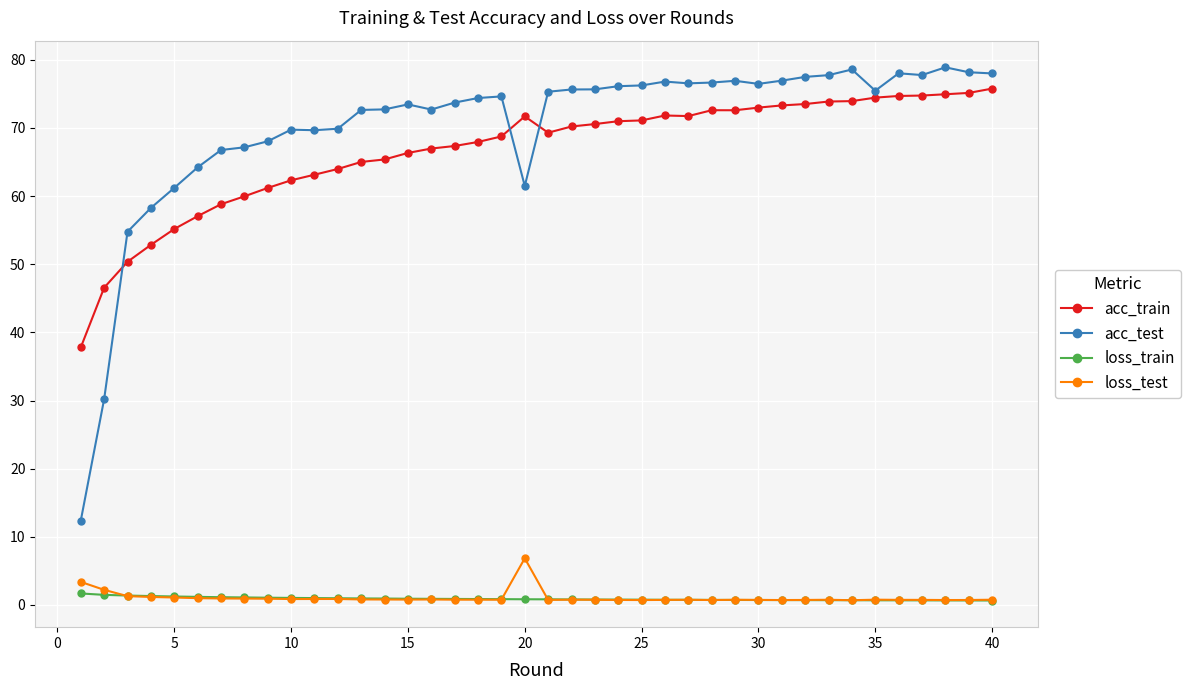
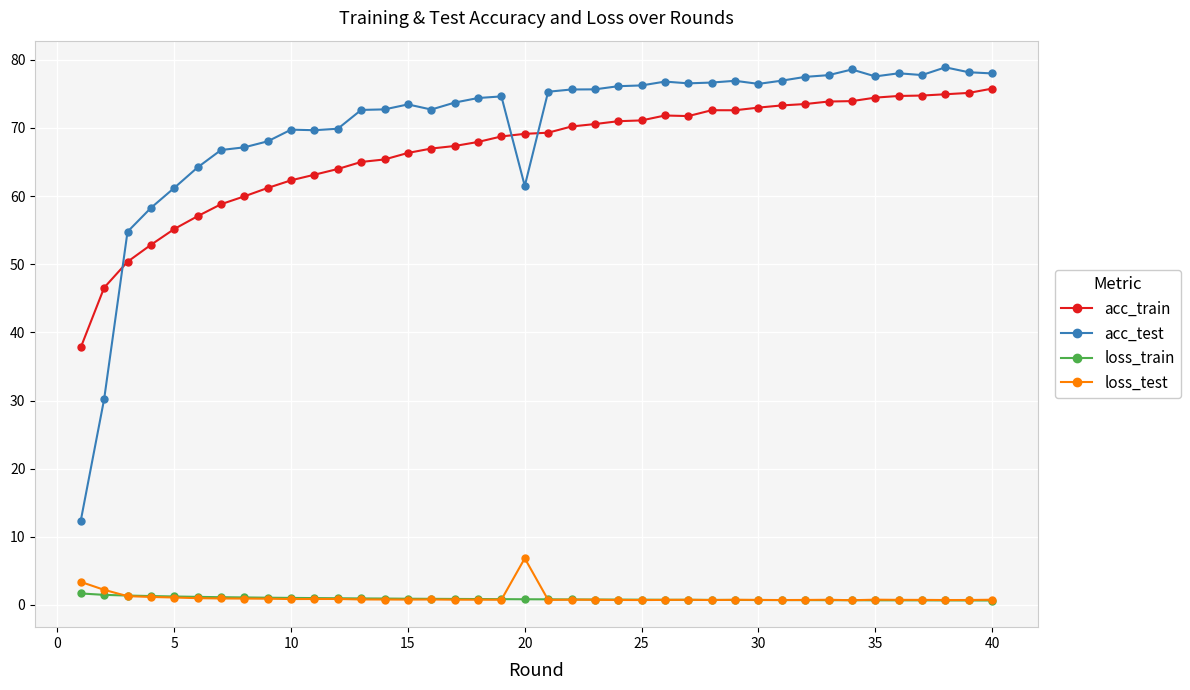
acc_train, 20: 72 -> 69
acc_test, 35: 75 -> 78
